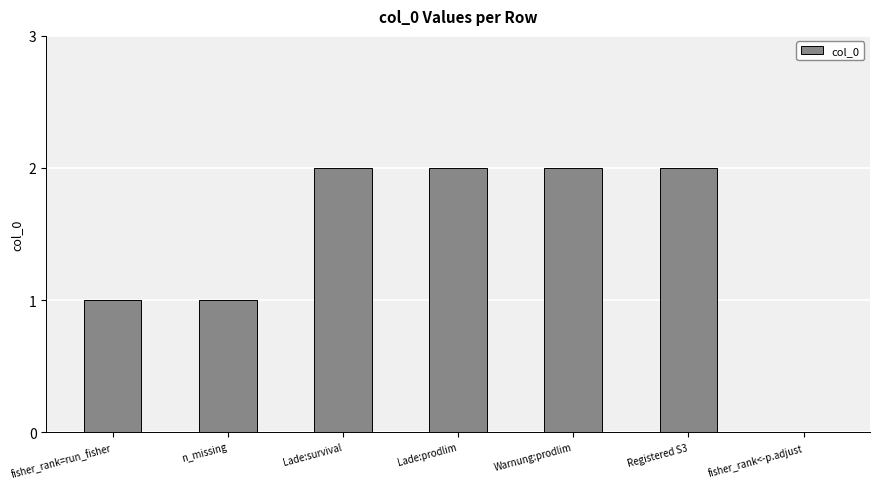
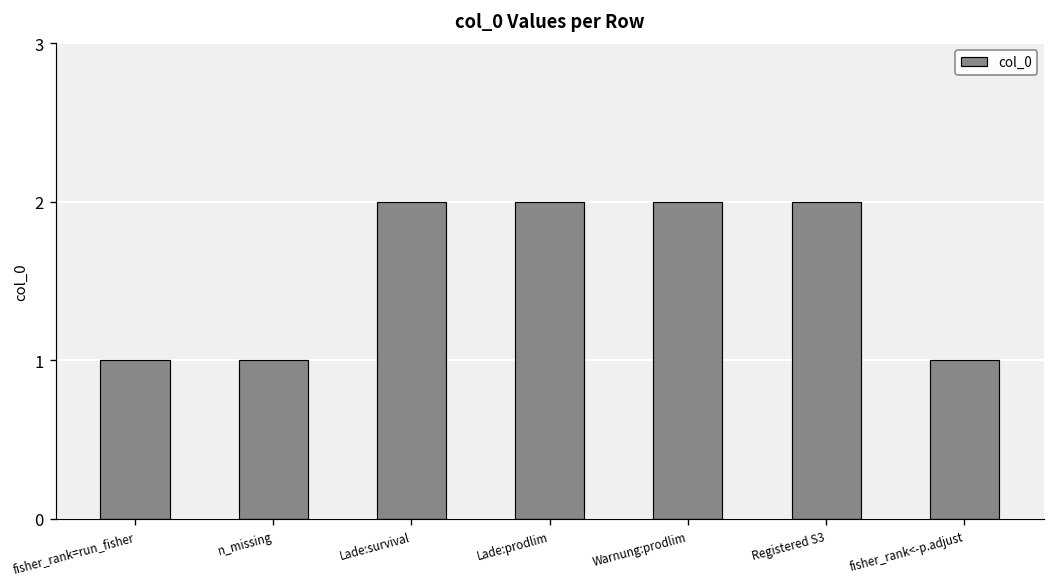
fisher_rank<-p.adjust: 0 -> 1
